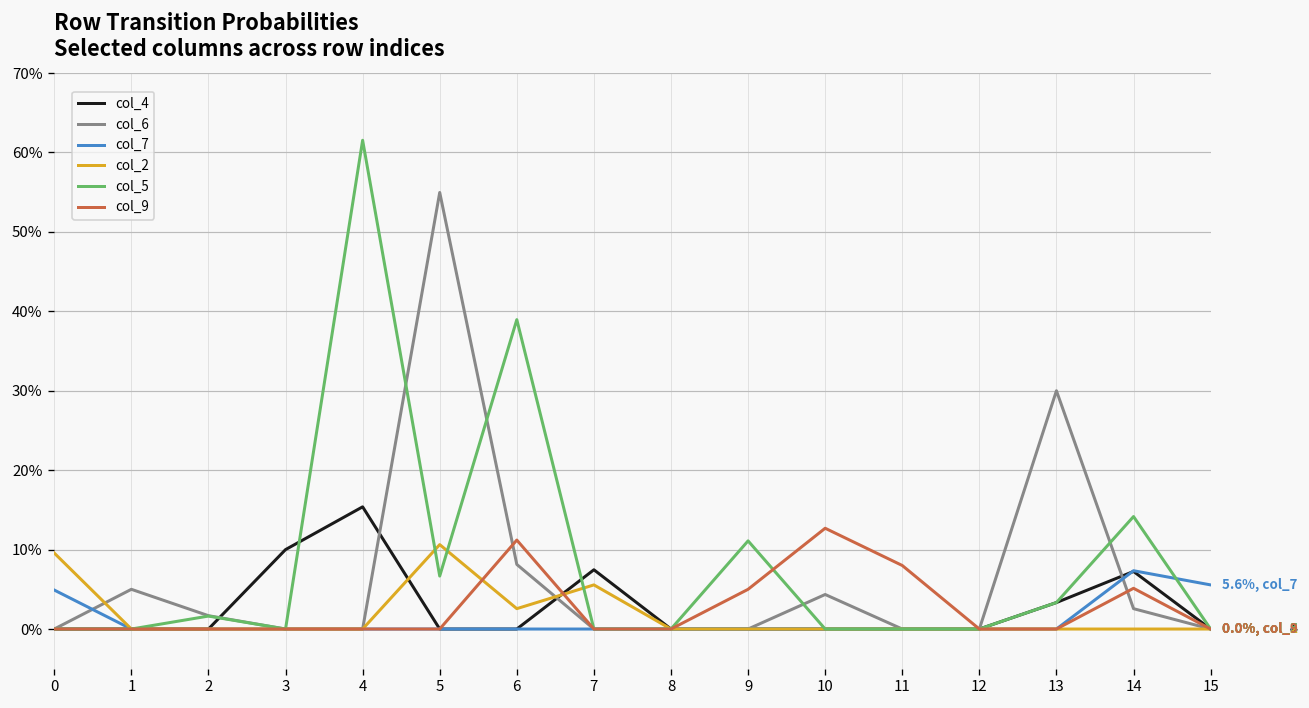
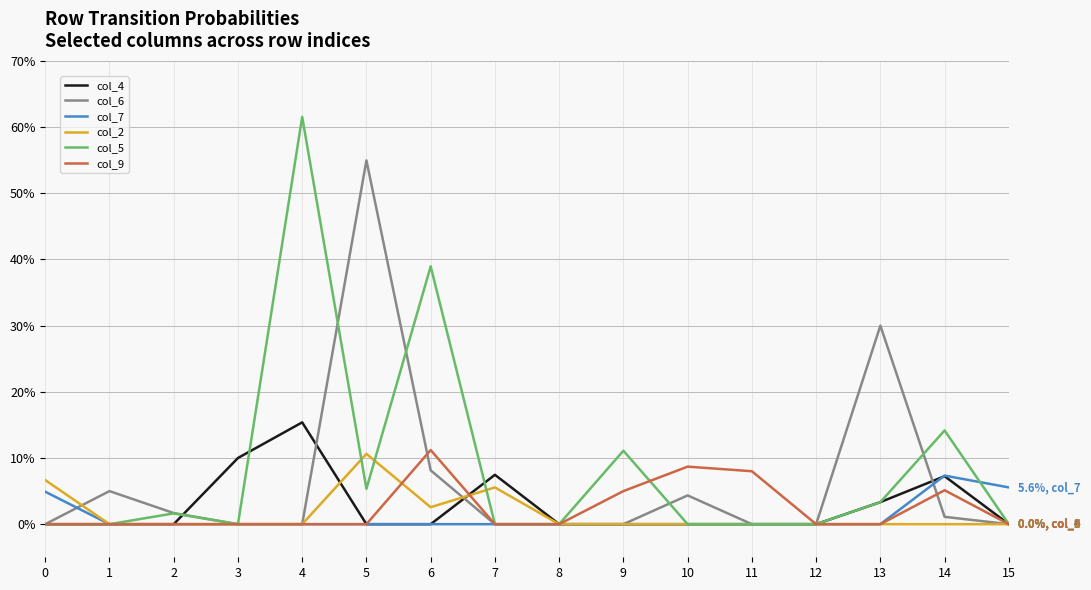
col_2, 0: 10% -> 7%
col_5, 5: 7% -> 5%
col_9, 10: 13% -> 9%
col_6, 14: 3% -> 1%
